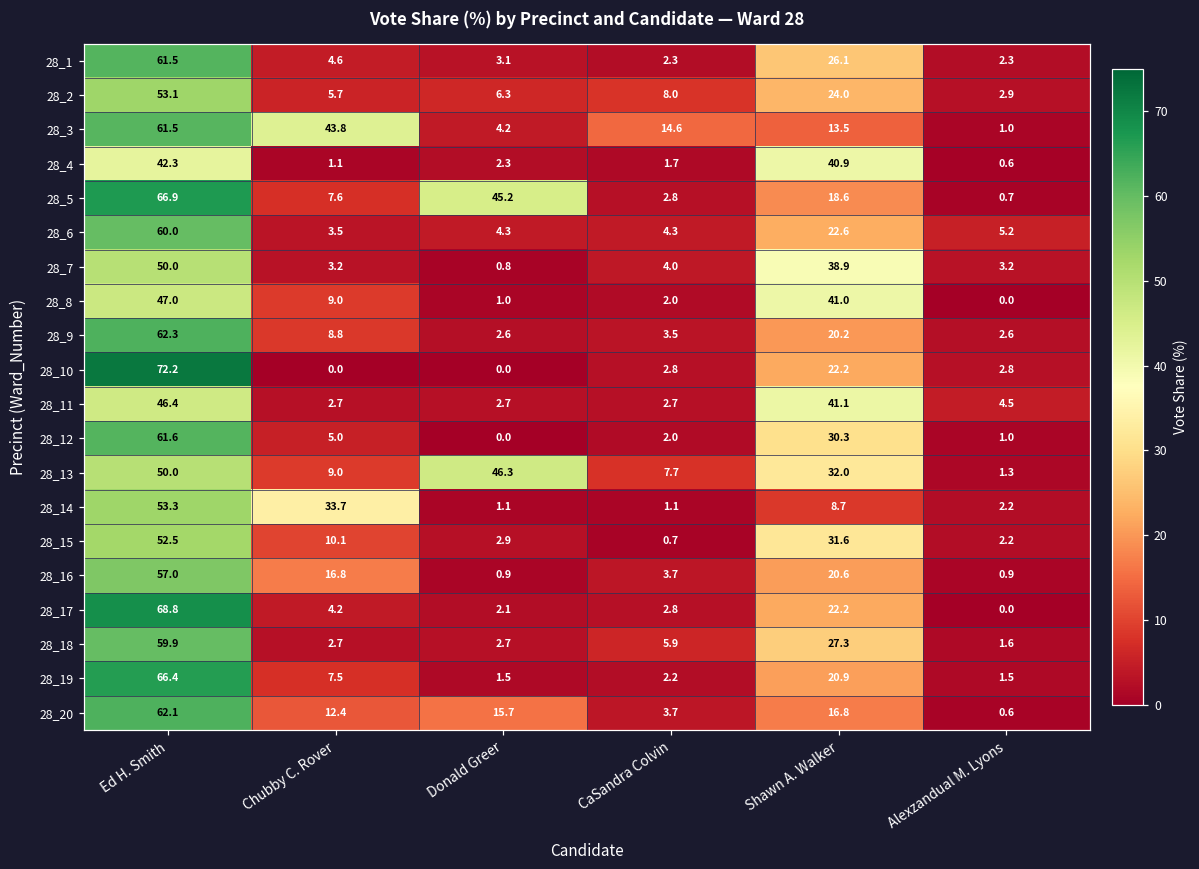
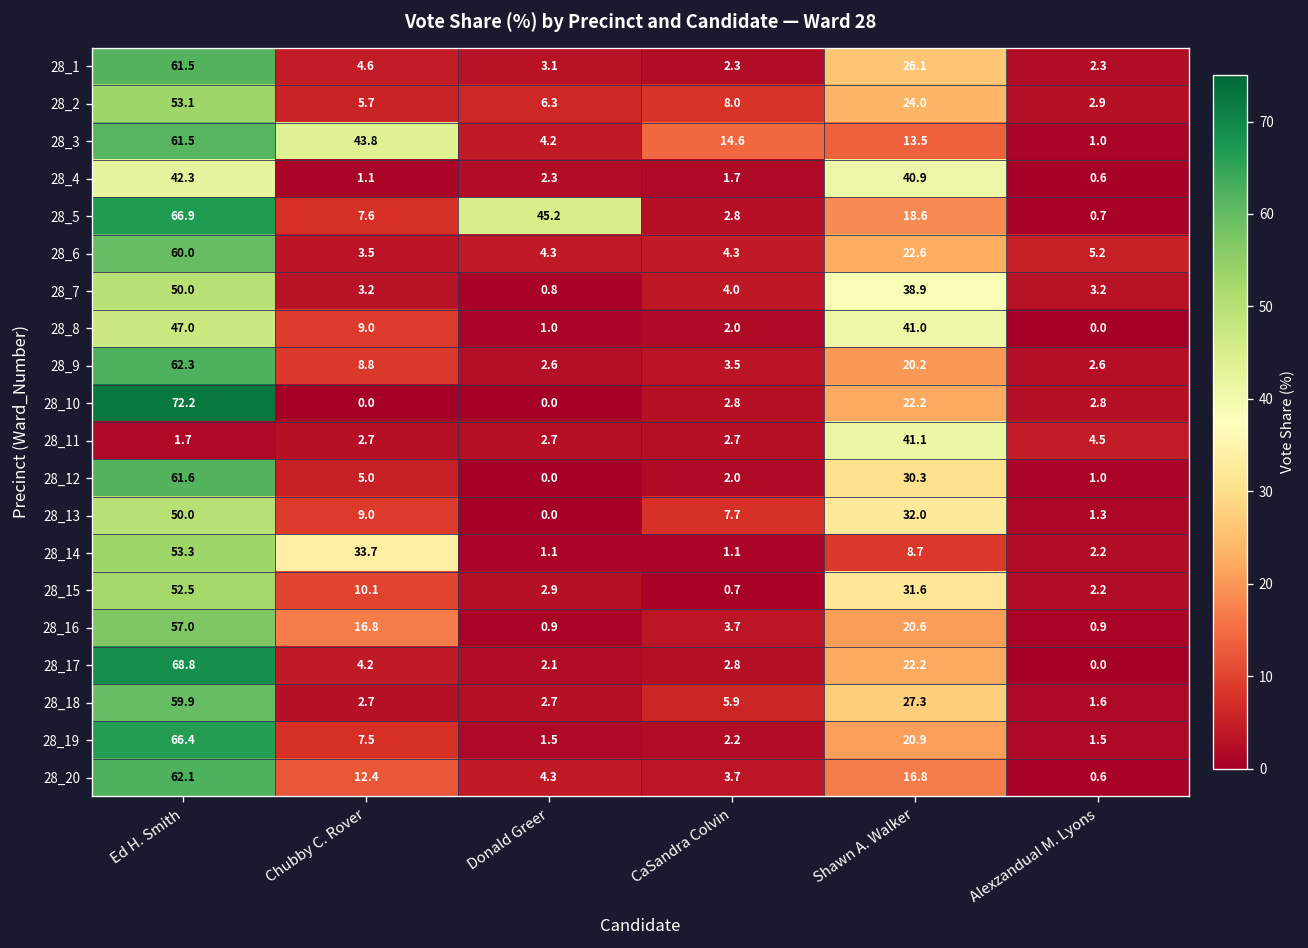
28_11, Ed H. Smith: 46.4 -> 1.7
28_13, Donald Greer: 46.3 -> 0.0
28_20, Donald Greer: 15.7 -> 4.3
